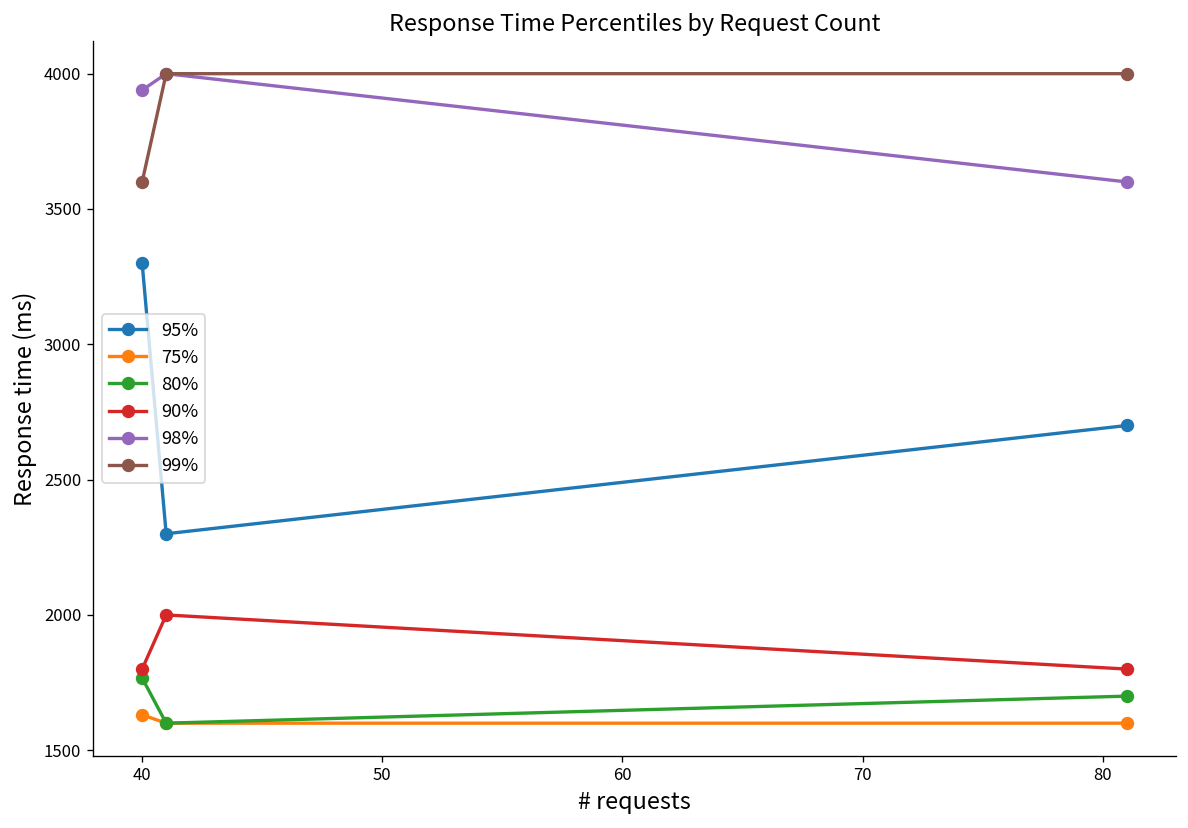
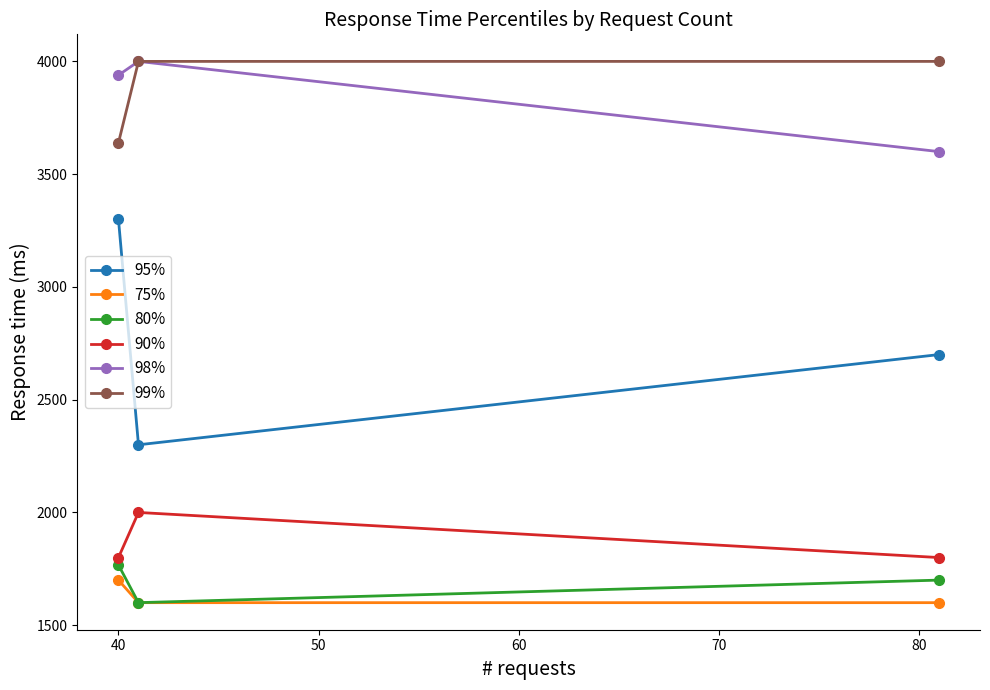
75%, 40: 1630 -> 1700
99%, 40: 3600 -> 3640
